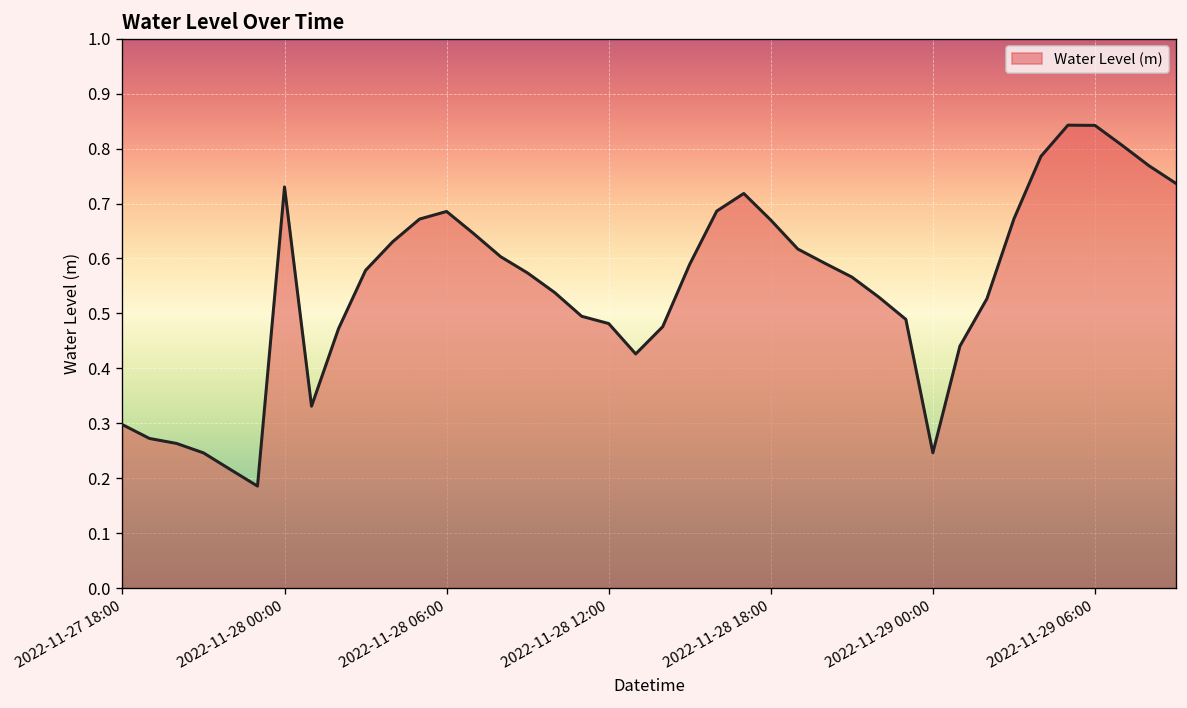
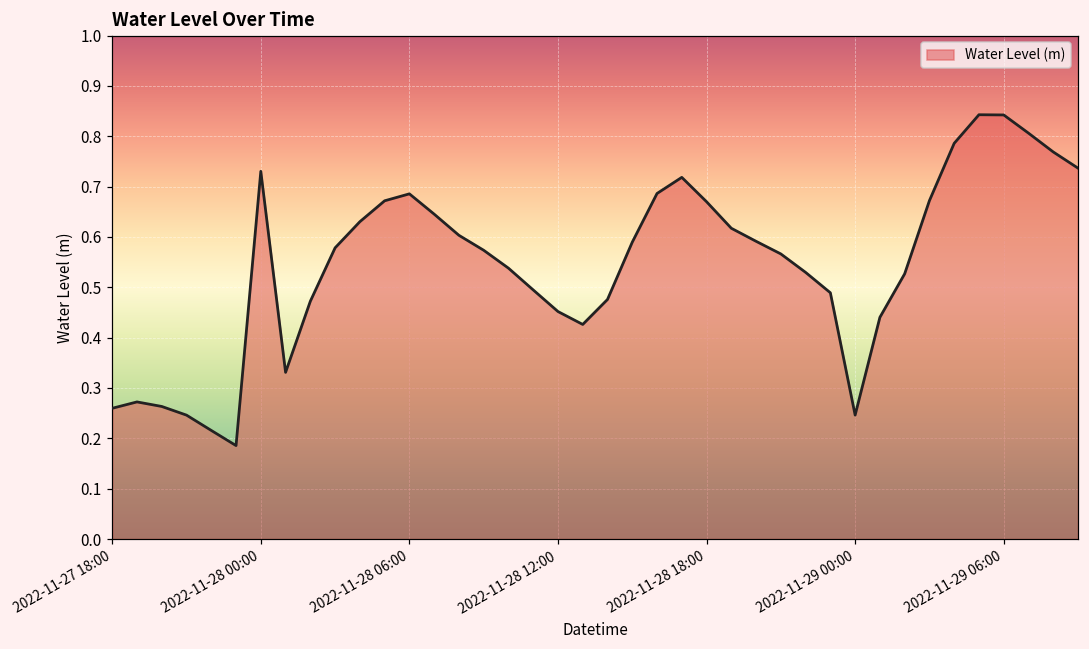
2022-11-27 18:00: 0.30 -> 0.26
2022-11-28 12:00: 0.48 -> 0.45
